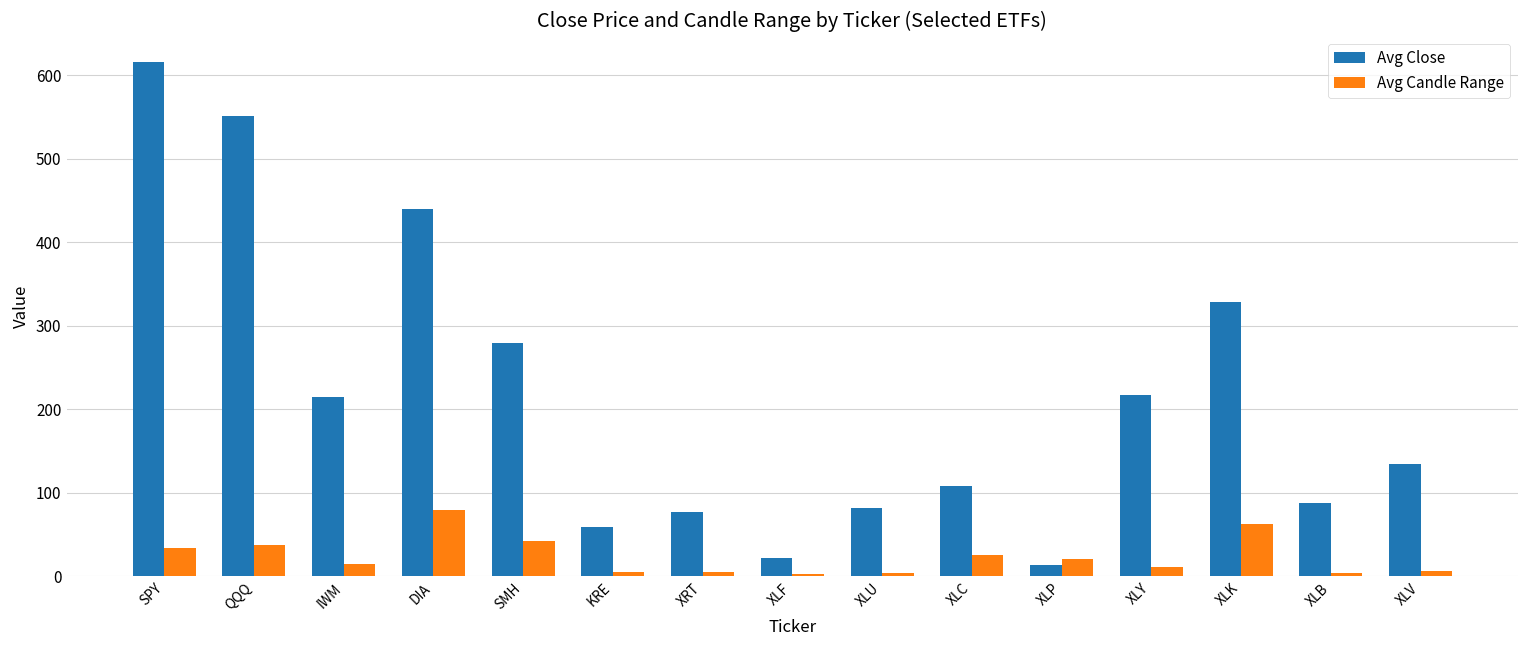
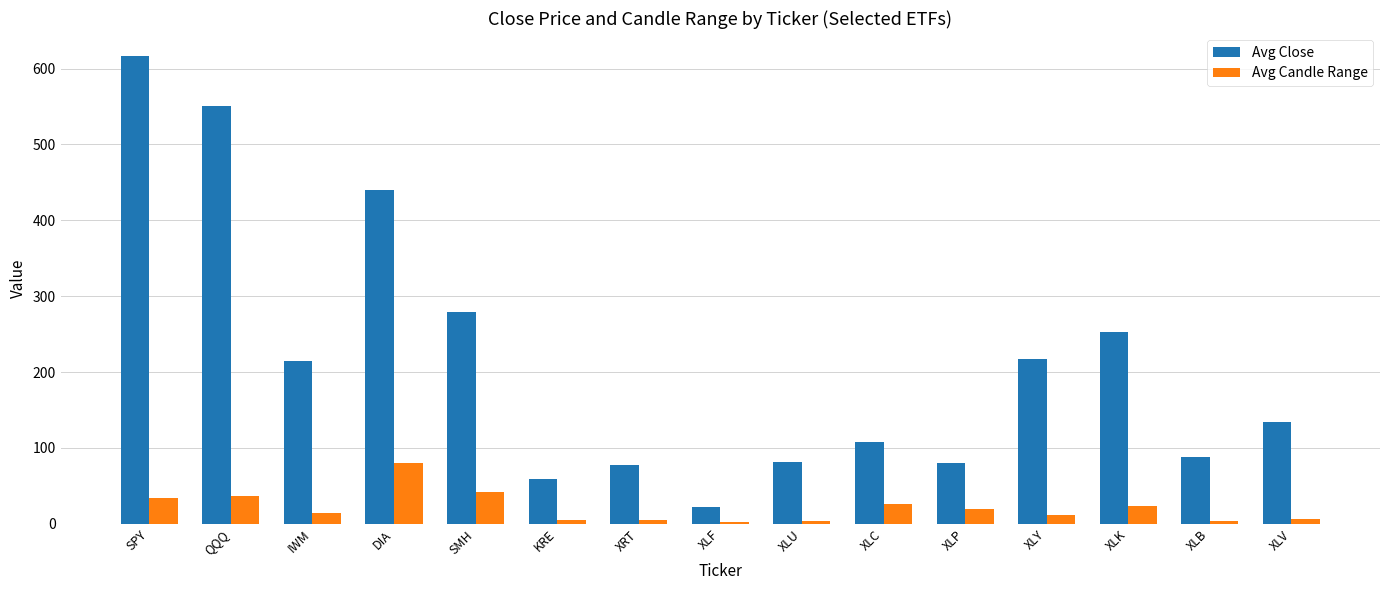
Avg Close, XLP: 10 -> 80
Avg Close, XLK: 330 -> 250
Avg Candle Range, XLK: 60 -> 20
